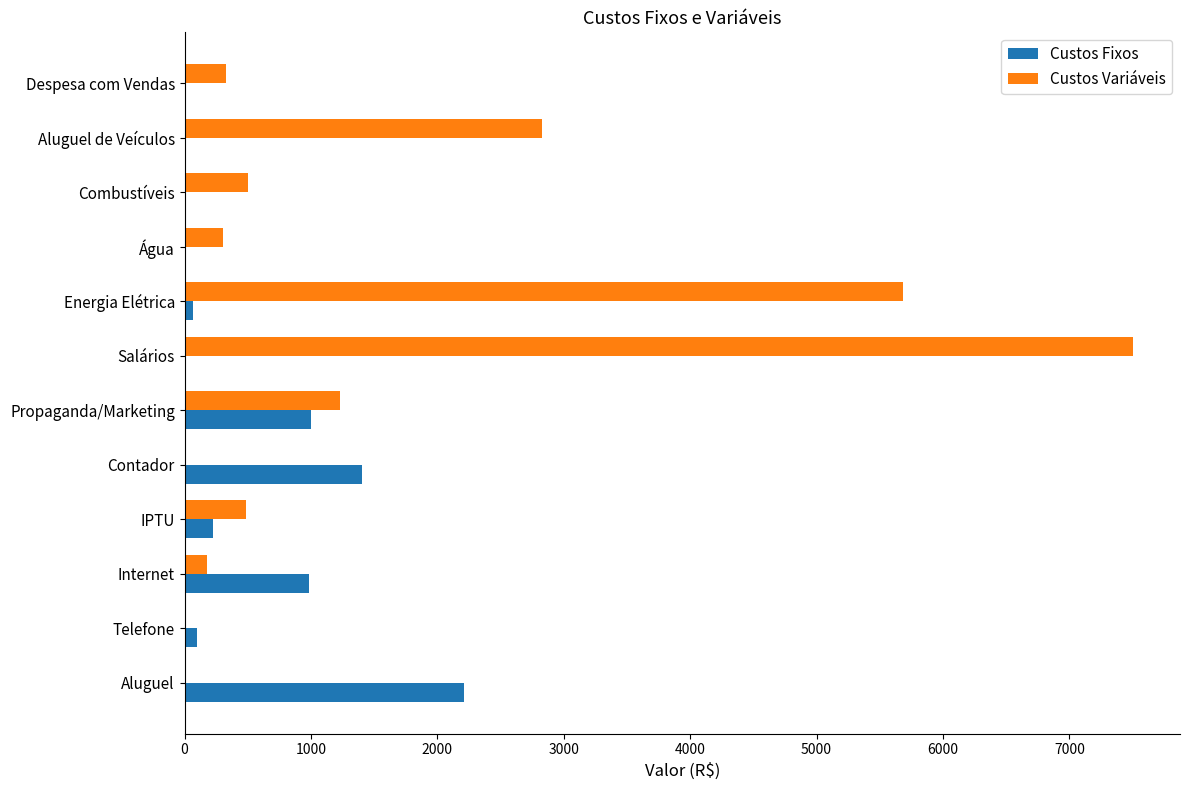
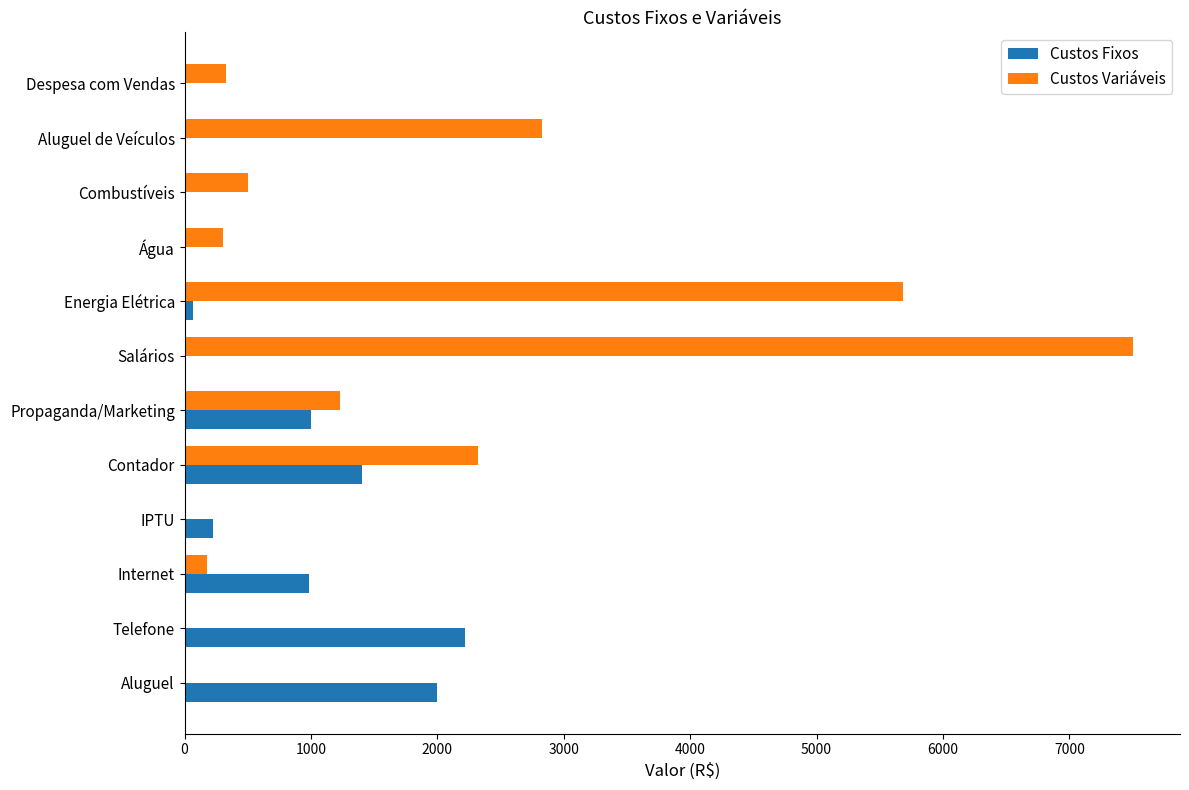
Custos Variáveis, Contador: 0 -> 2320
Custos Variáveis, IPTU: 490 -> 0
Custos Fixos, Telefone: 100 -> 2220
Custos Fixos, Aluguel: 2210 -> 2000
